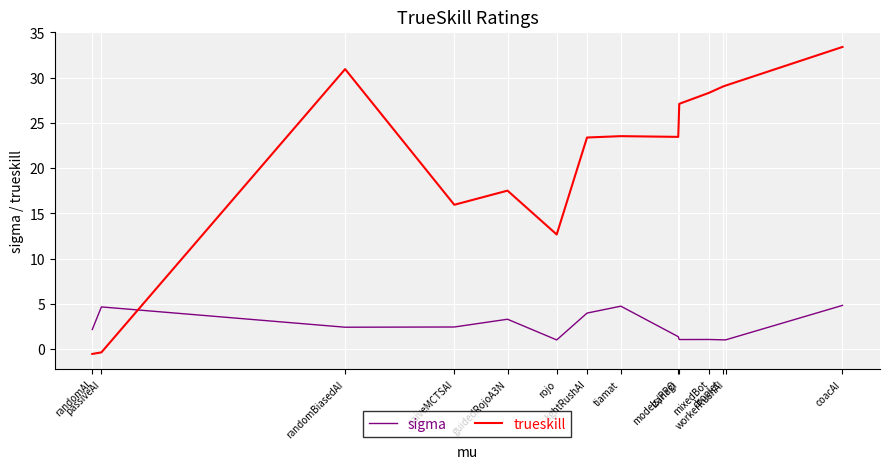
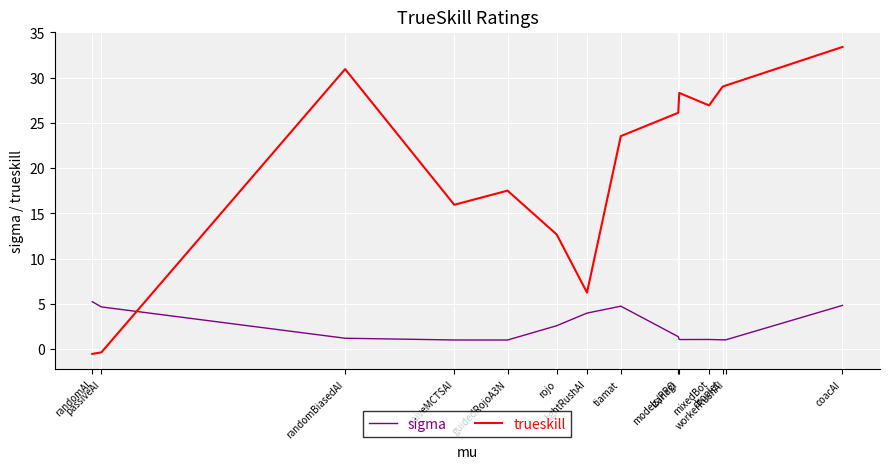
sigma, randomAI: 2 -> 5
sigma, randomBiasedAI: 2 -> 1
sigma, naiveMCTSAI: 2 -> 1
sigma, guidedRojoA3N: 3 -> 1
sigma, rojo: 1 -> 3
trueskill, lightRushAI: 23 -> 6
trueskill, models/PPO: 23 -> 26
trueskill, izanagi: 27 -> 28
trueskill, mixedBot: 28 -> 27
